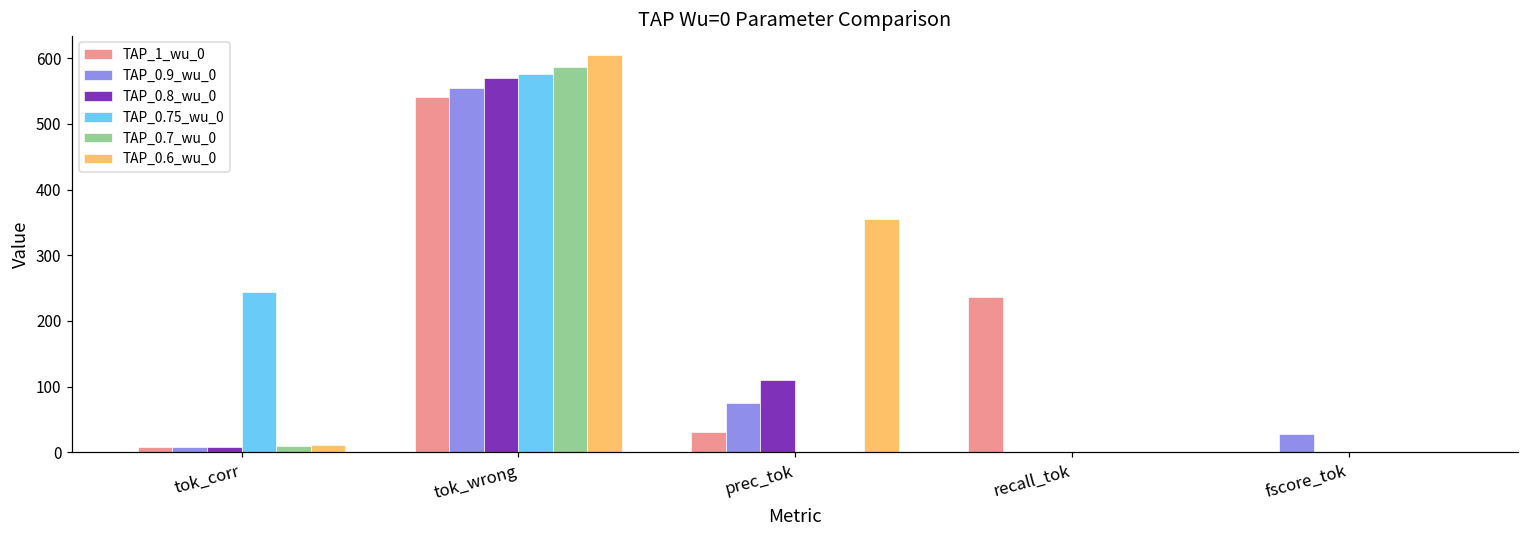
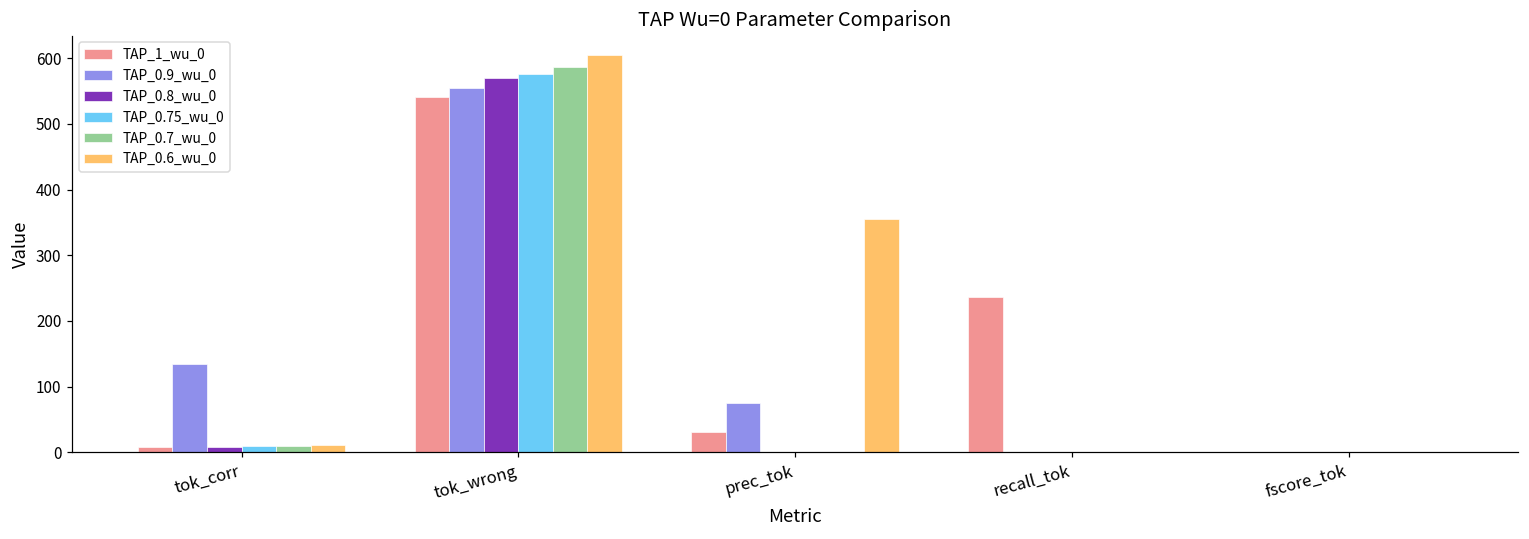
TAP_0.9_wu_0, tok_corr: 10 -> 140
TAP_0.75_wu_0, tok_corr: 240 -> 10
TAP_0.8_wu_0, prec_tok: 110 -> 0
TAP_0.9_wu_0, fscore_tok: 30 -> 0
